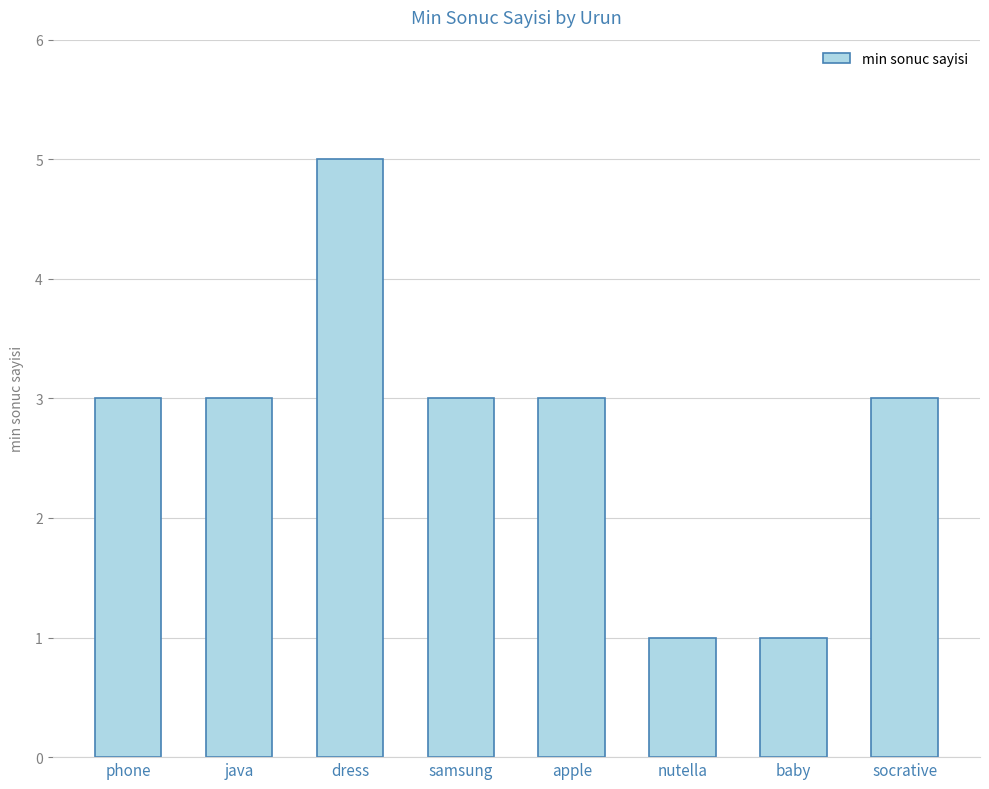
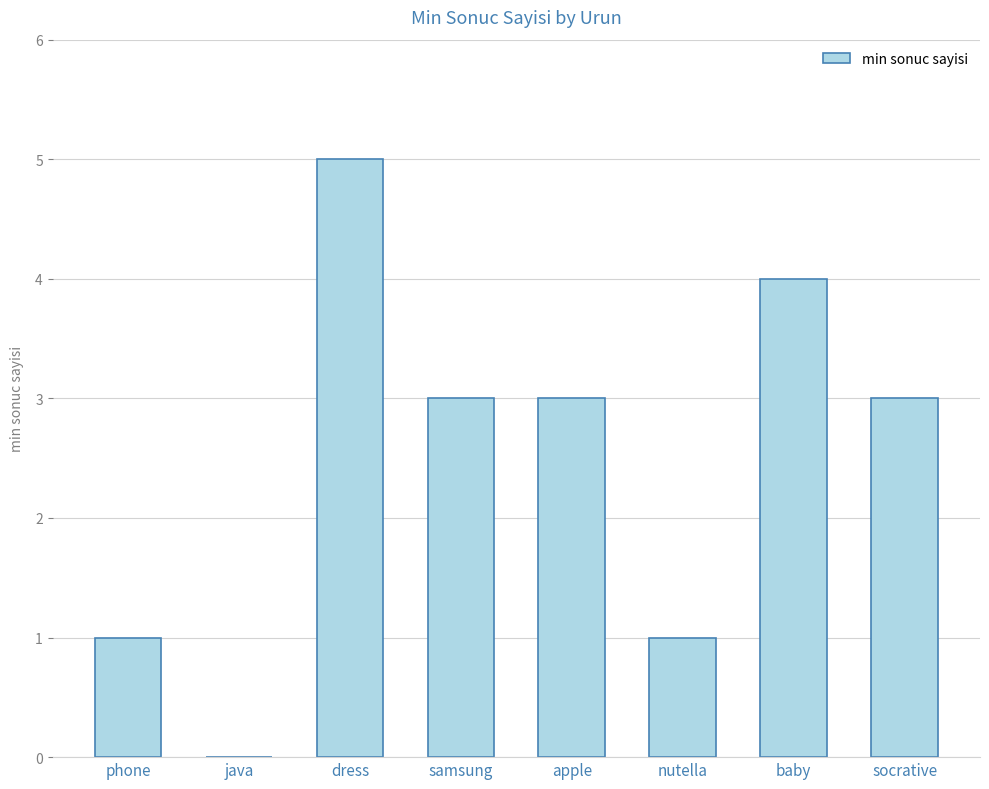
phone: 3 -> 1
java: 3 -> 0
baby: 1 -> 4
